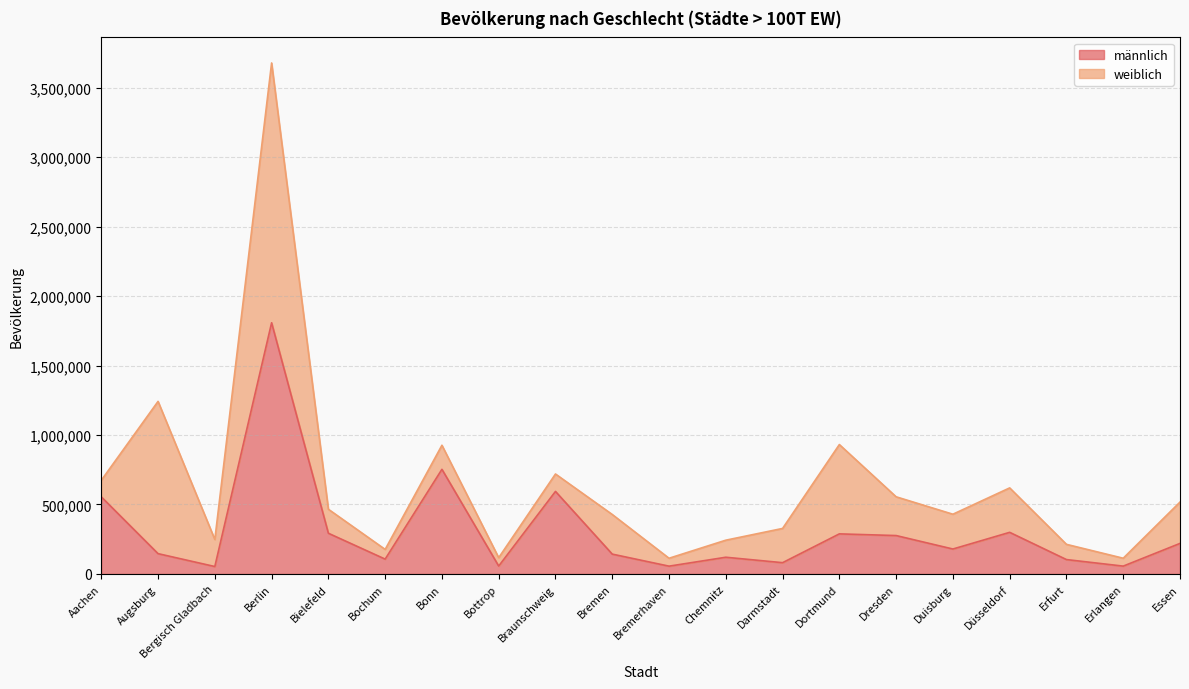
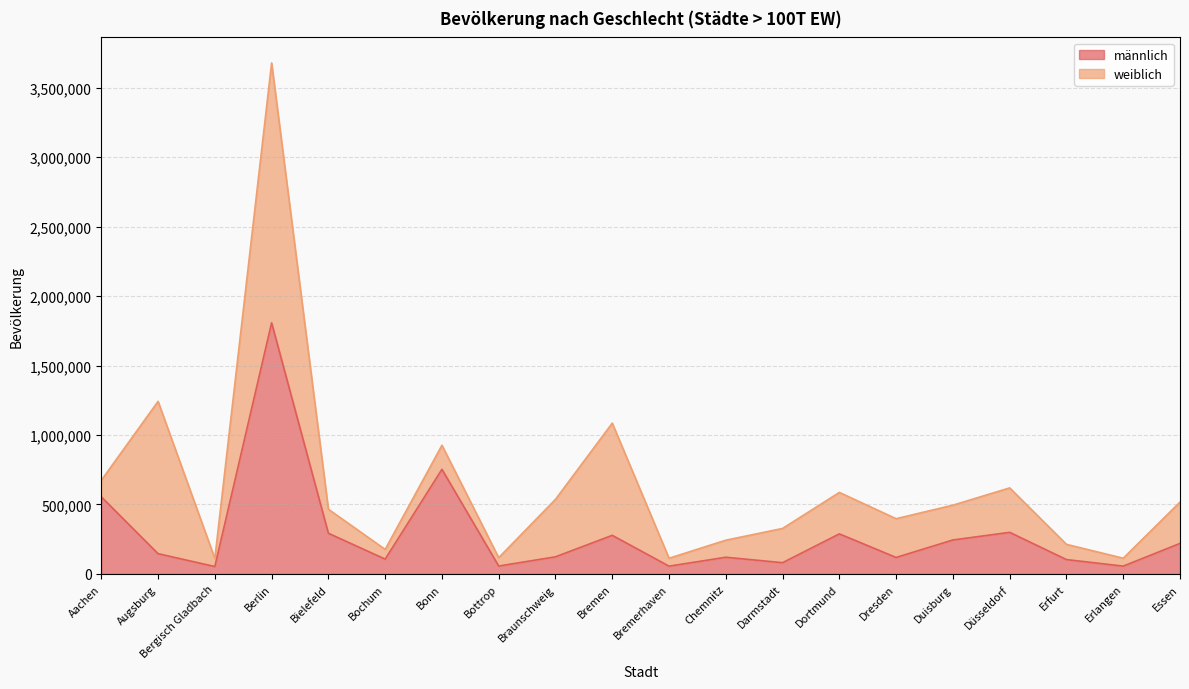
weiblich, Bergisch Gladbach: 190,000 -> 60,000
männlich, Braunschweig: 590,000 -> 120,000
weiblich, Braunschweig: 130,000 -> 410,000
männlich, Bremen: 140,000 -> 280,000
weiblich, Bremen: 290,000 -> 810,000
weiblich, Dortmund: 640,000 -> 300,000
männlich, Dresden: 280,000 -> 120,000
männlich, Duisburg: 180,000 -> 240,000
